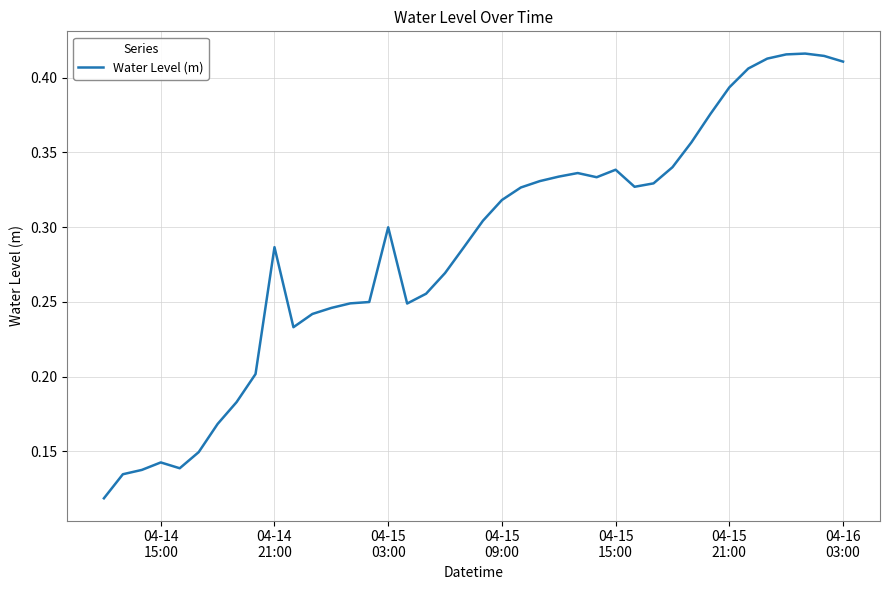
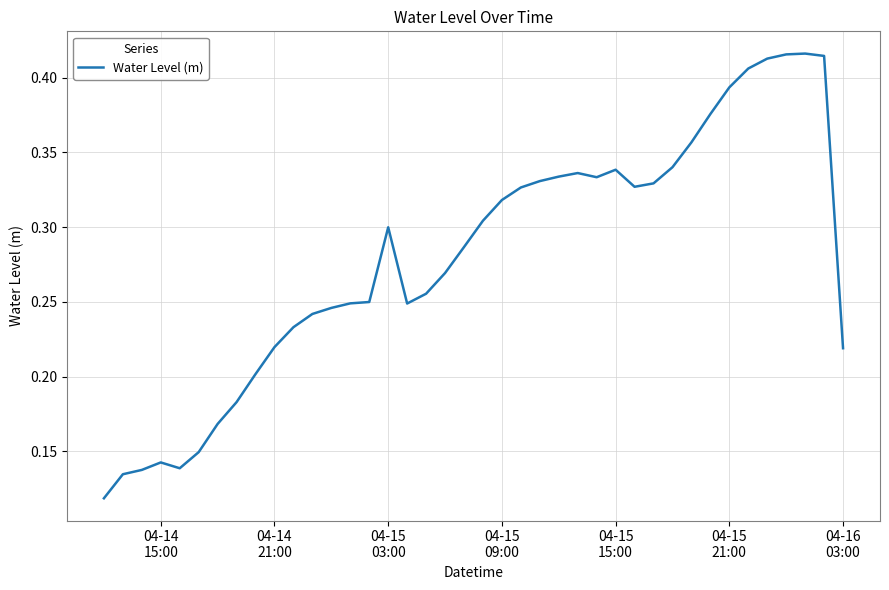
04-14 21:00: 0.287 -> 0.220
04-16 03:00: 0.411 -> 0.219
